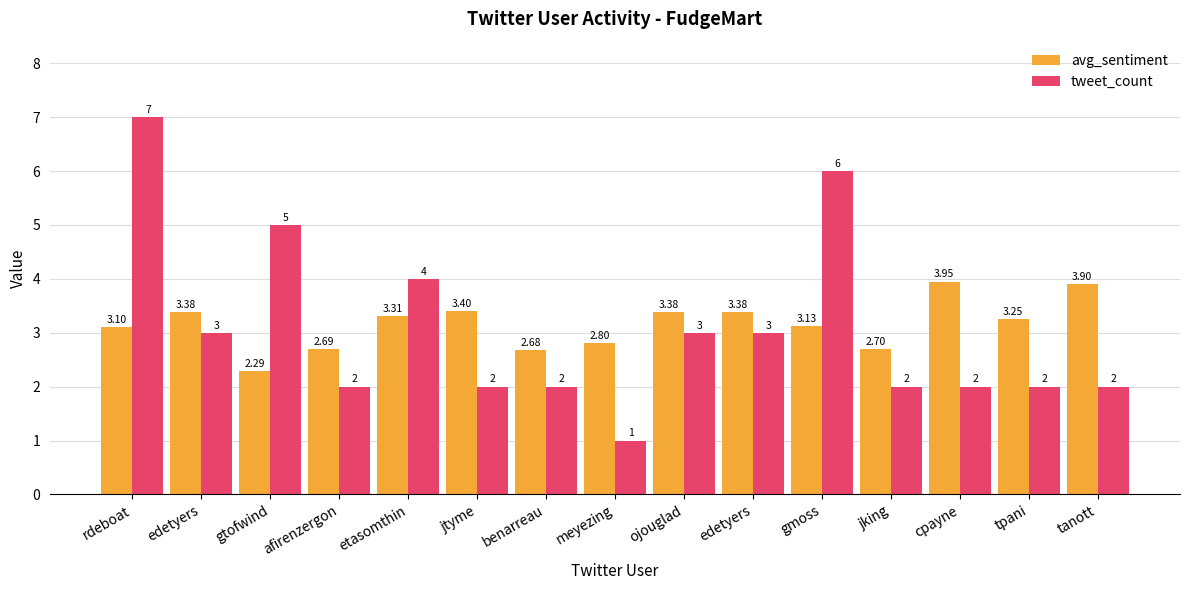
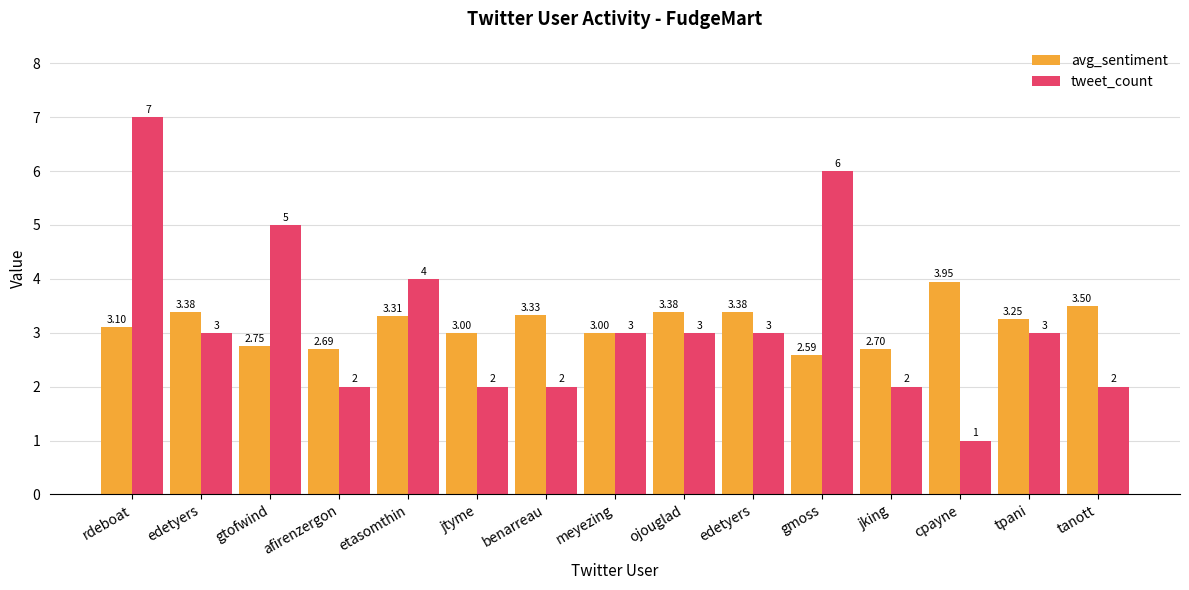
avg_sentiment, gtofwind: 2.29 -> 2.75
avg_sentiment, jtyme: 3.40 -> 3.00
avg_sentiment, benarreau: 2.68 -> 3.33
avg_sentiment, meyezing: 2.80 -> 3.00
tweet_count, meyezing: 1 -> 3
avg_sentiment, gmoss: 3.13 -> 2.59
tweet_count, cpayne: 2 -> 1
tweet_count, tpani: 2 -> 3
avg_sentiment, tanott: 3.90 -> 3.50
